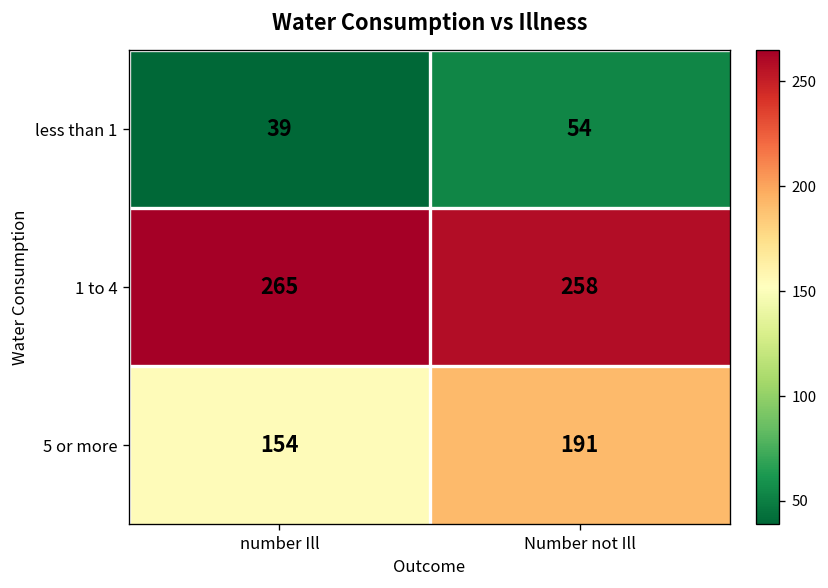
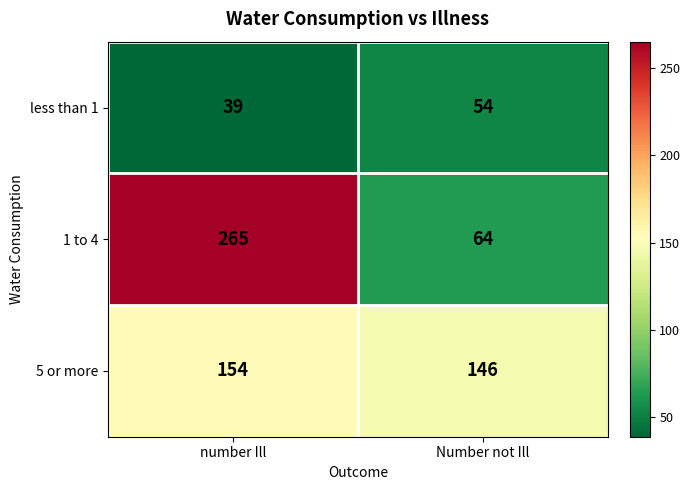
1 to 4, Number not Ill: 258 -> 64
5 or more, Number not Ill: 191 -> 146
